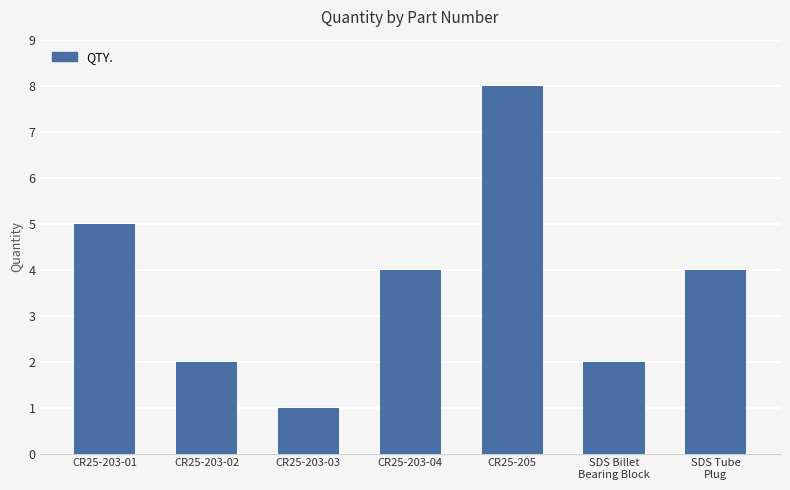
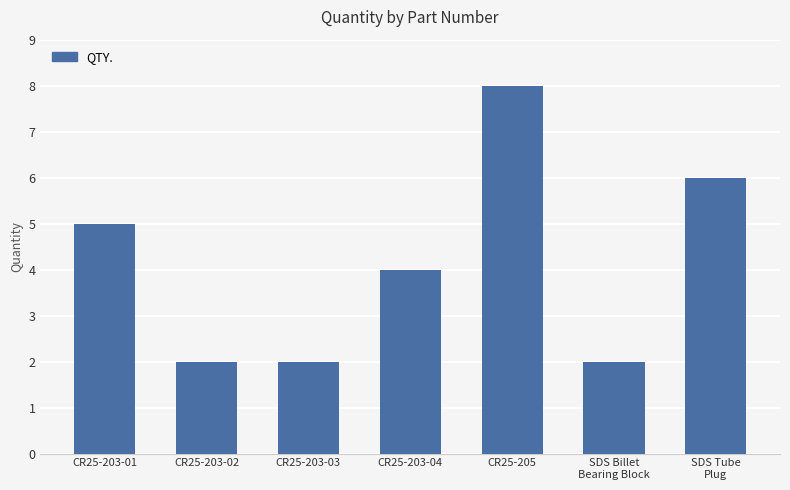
CR25-203-03: 1 -> 2
SDS Tube Plug: 4 -> 6
